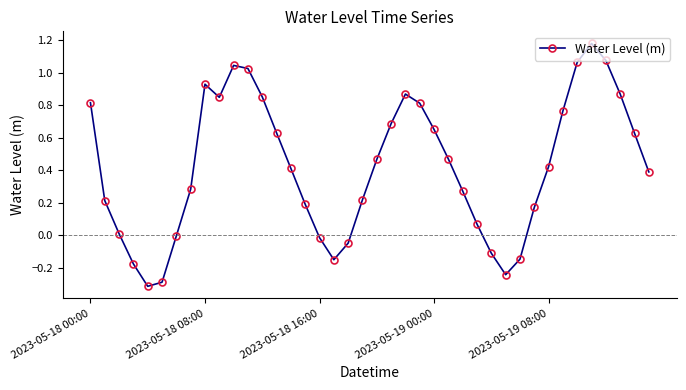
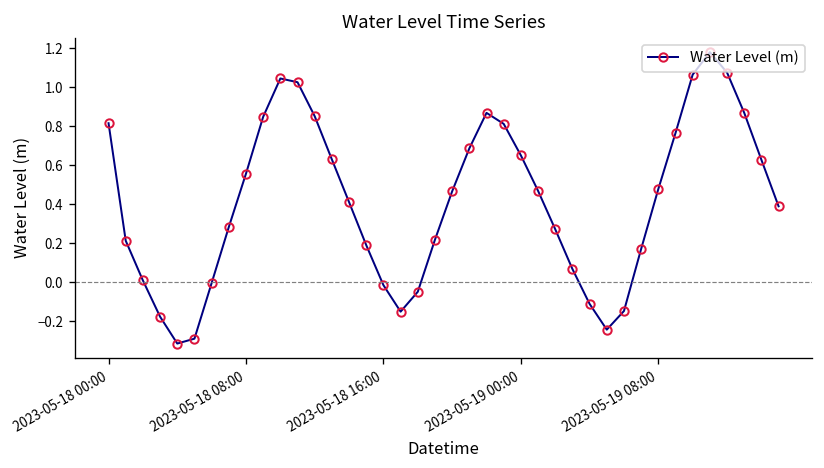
2023-05-18 08:00: 0.93 -> 0.56
2023-05-19 08:00: 0.42 -> 0.48
